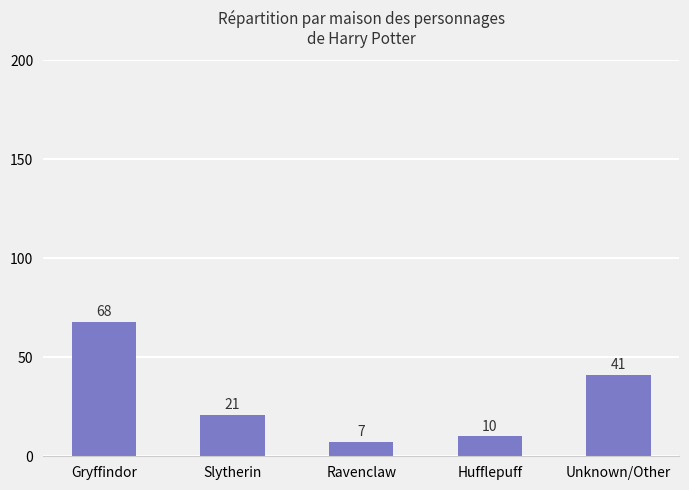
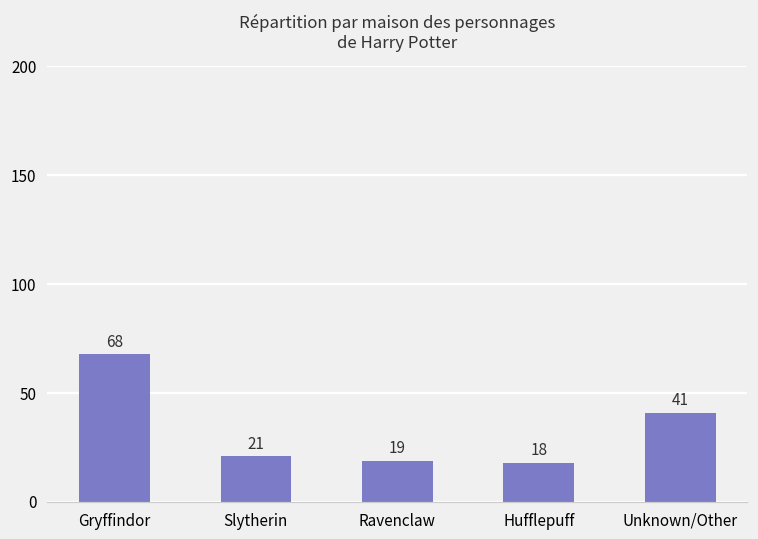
Ravenclaw: 7 -> 19
Hufflepuff: 10 -> 18
